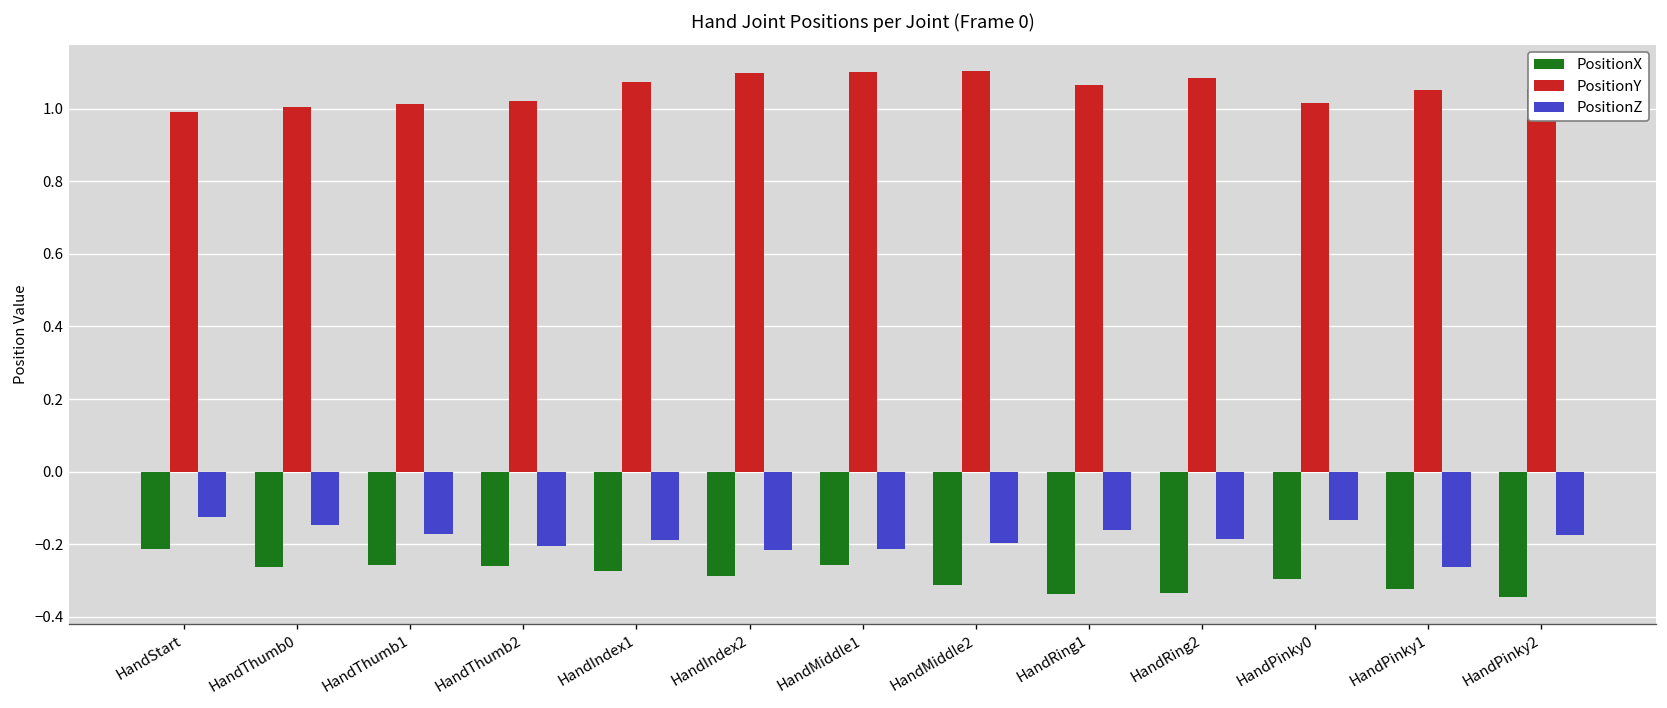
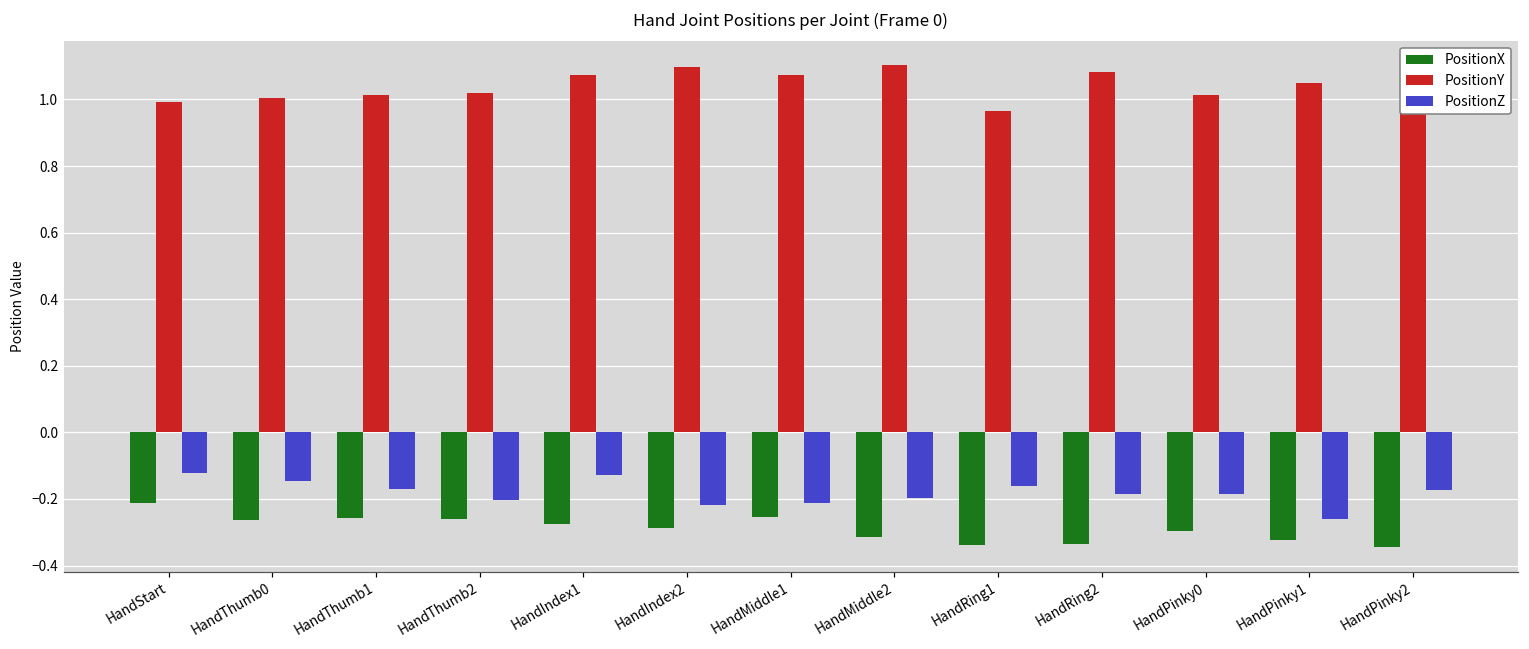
PositionZ, HandIndex1: -0.19 -> -0.13
PositionY, HandMiddle1: 1.10 -> 1.07
PositionY, HandRing1: 1.06 -> 0.97
PositionZ, HandPinky0: -0.13 -> -0.18
